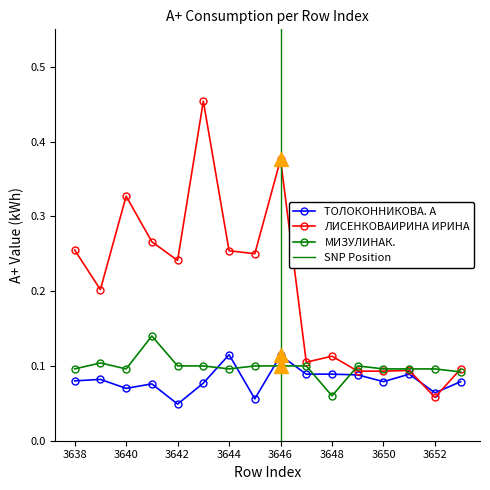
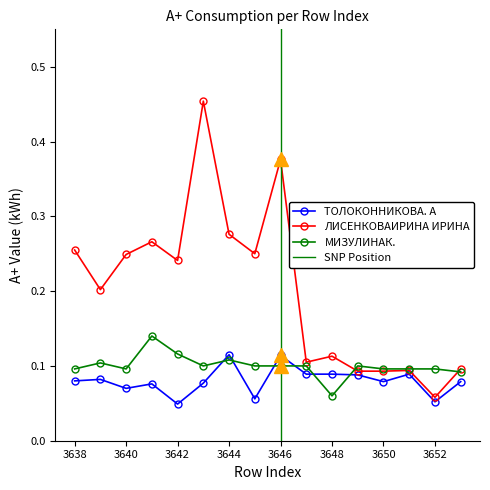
ЛИСЕНКОВАИРИНА ИРИНА, 3640: 0.33 -> 0.25
МИЗУЛИНАК., 3642: 0.10 -> 0.12
ЛИСЕНКОВАИРИНА ИРИНА, 3644: 0.25 -> 0.28
МИЗУЛИНАК., 3644: 0.10 -> 0.11
ТОЛОКОННИКОВА. А, 3652: 0.06 -> 0.05
